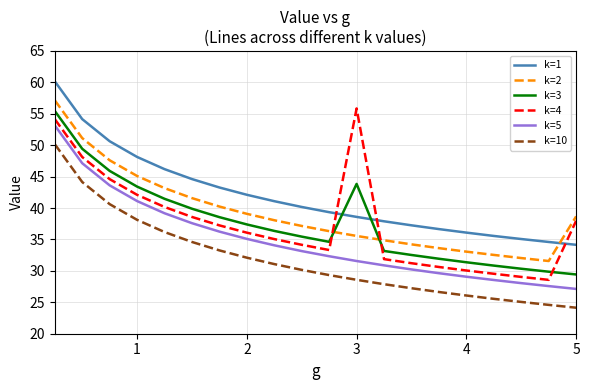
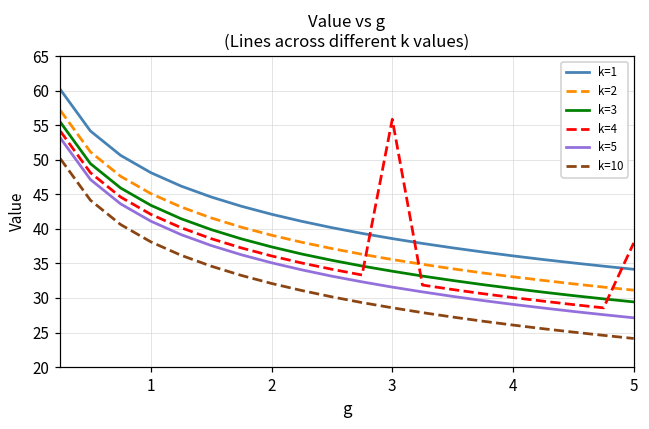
k=3, 3: 44 -> 34
k=2, 5: 39 -> 31
